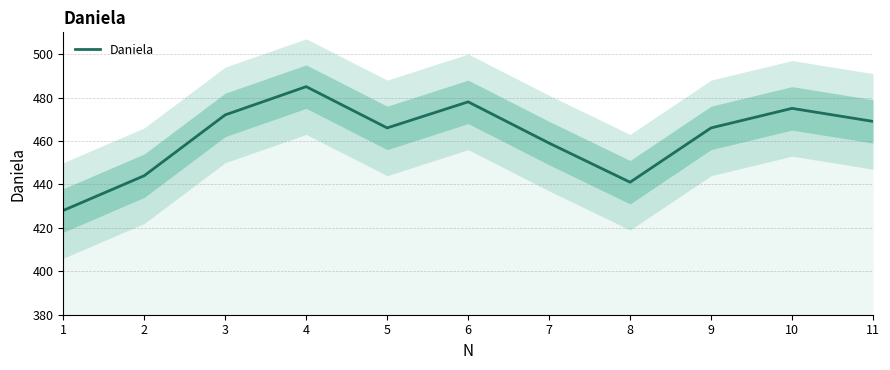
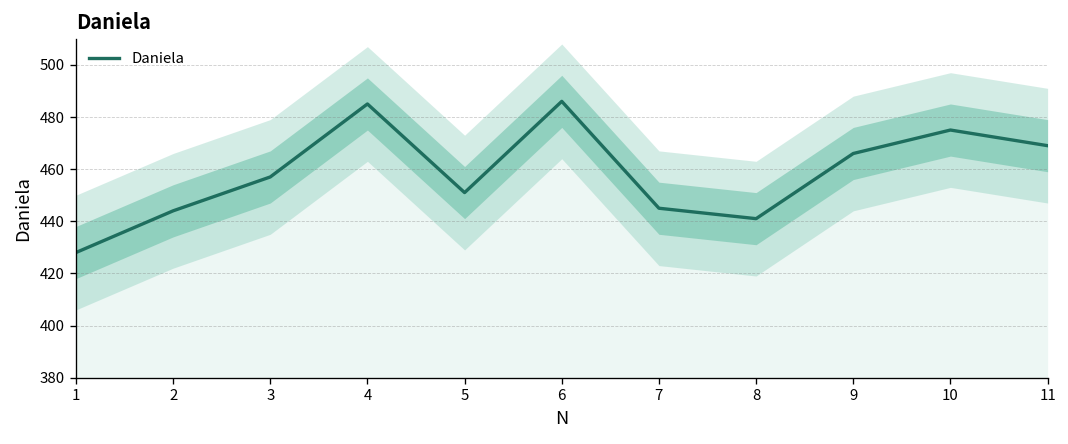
Daniela, 3: 472 -> 457
Daniela, 5: 466 -> 451
Daniela, 6: 478 -> 486
Daniela, 7: 459 -> 445
